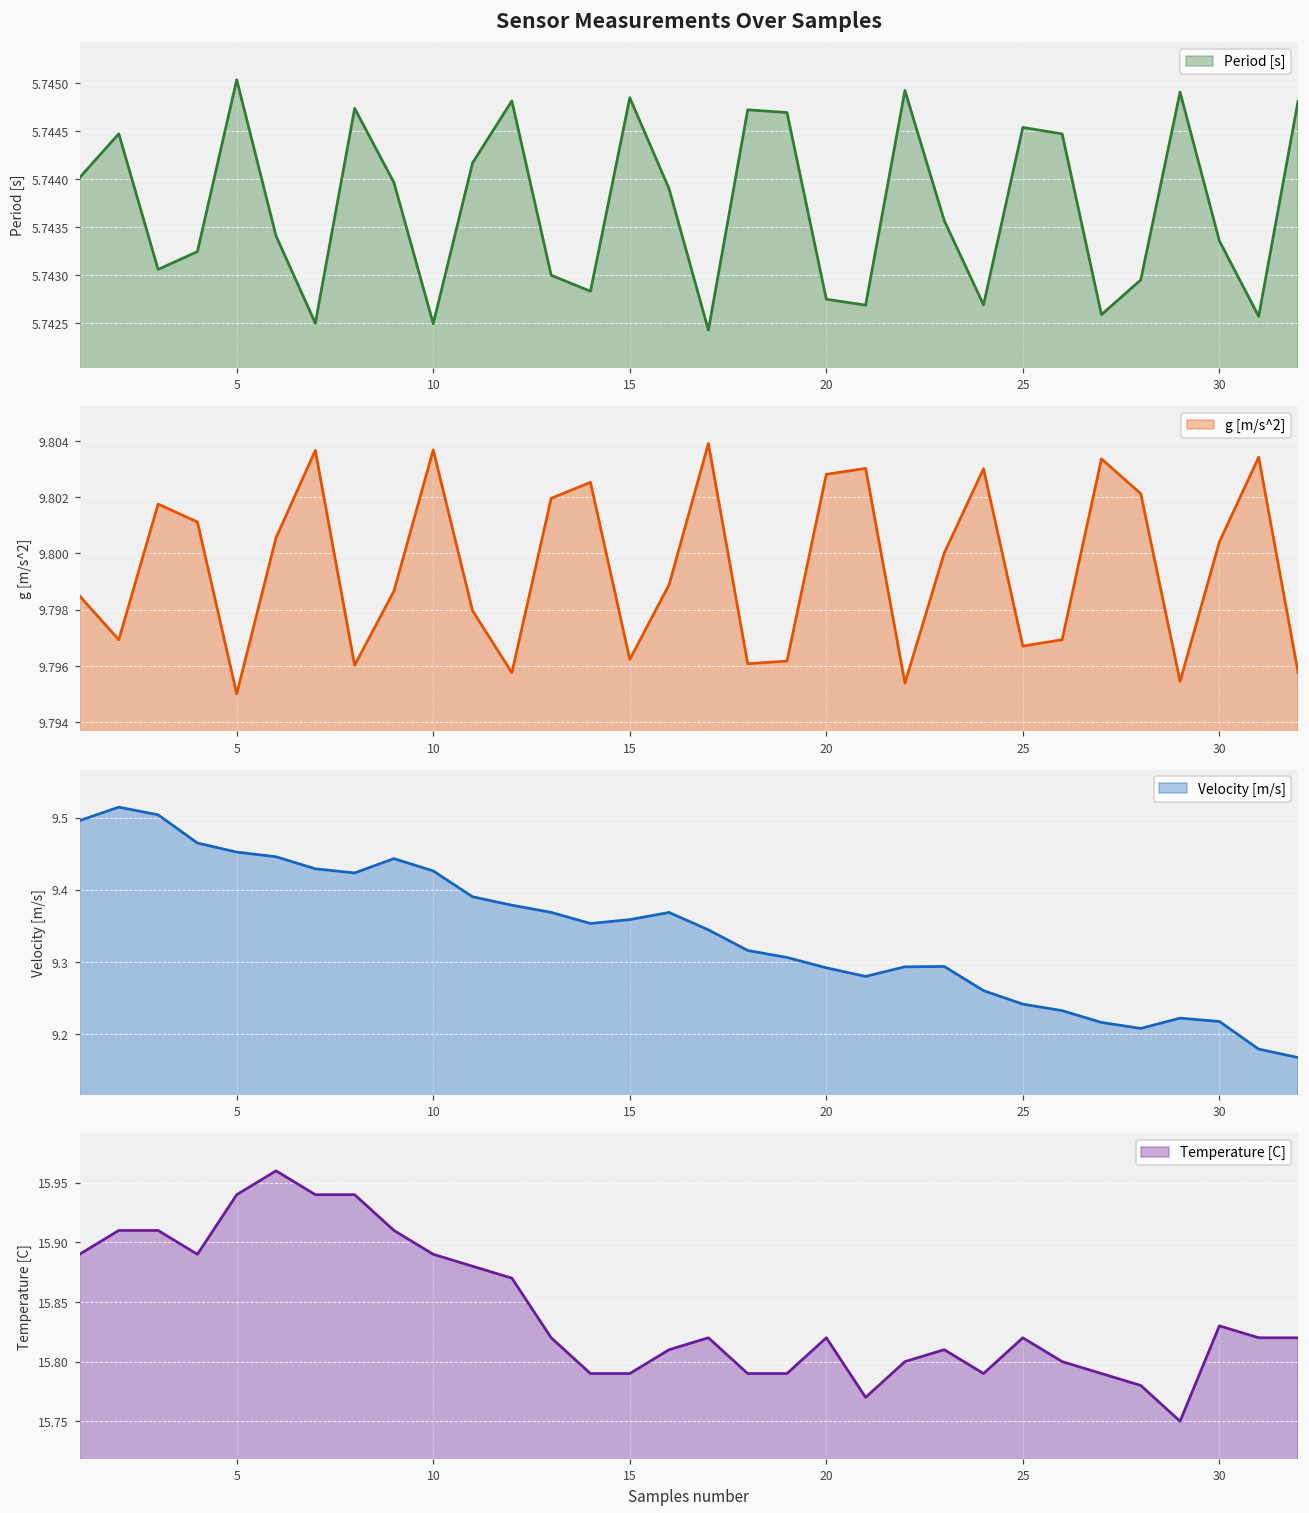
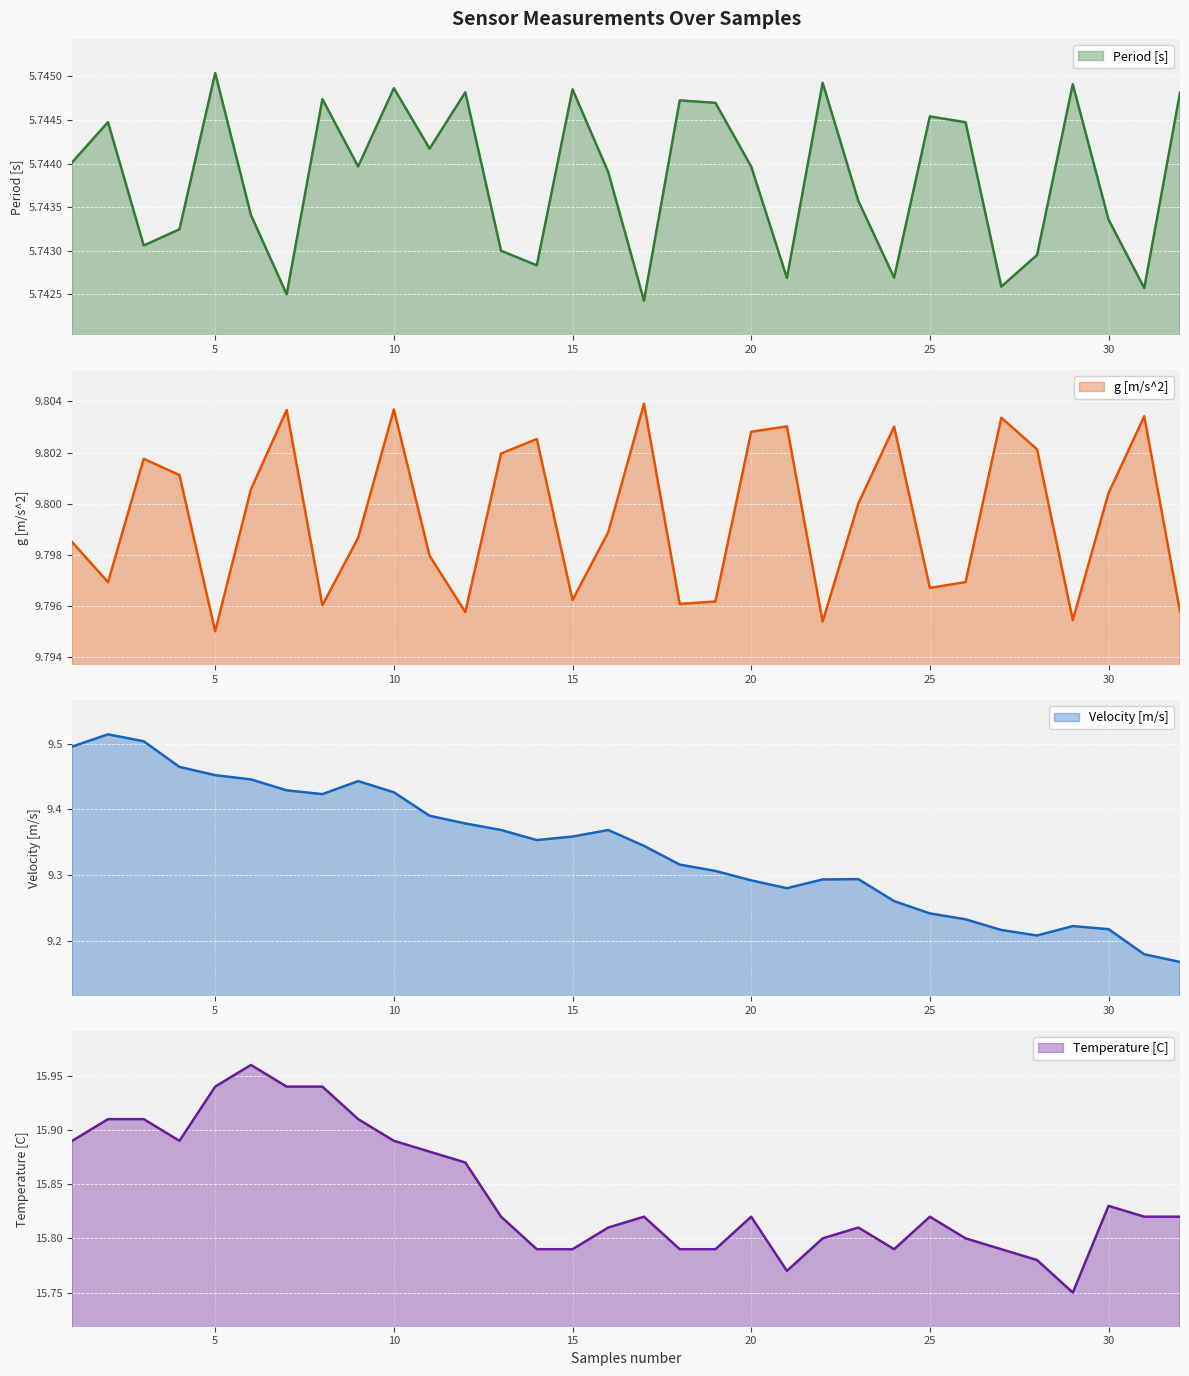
Sensor Measurements Over Samples, 10: 5.7425 -> 5.7449
Sensor Measurements Over Samples, 20: 5.7427 -> 5.7440
